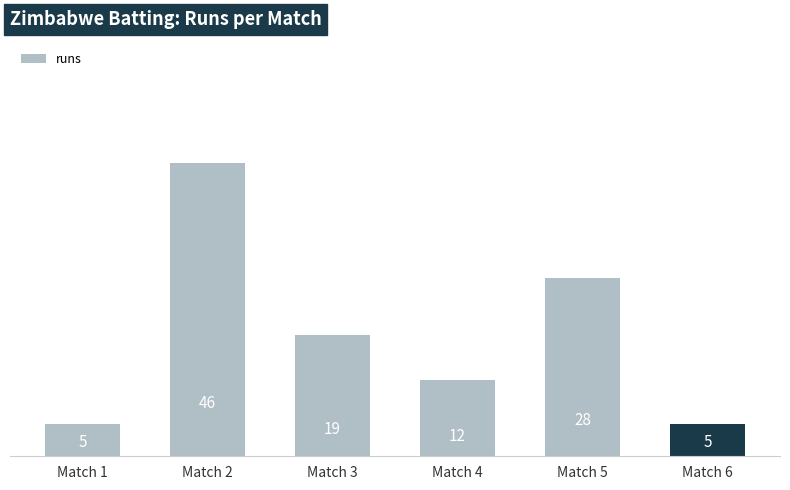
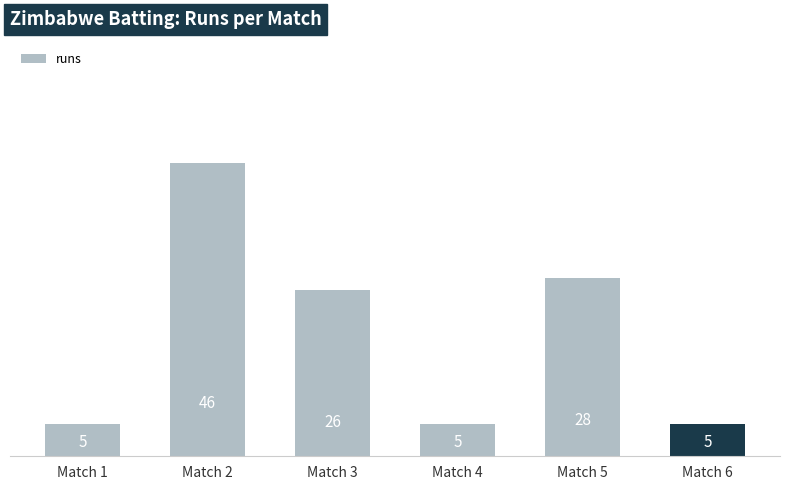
Match 3: 19 -> 26
Match 4: 12 -> 5
